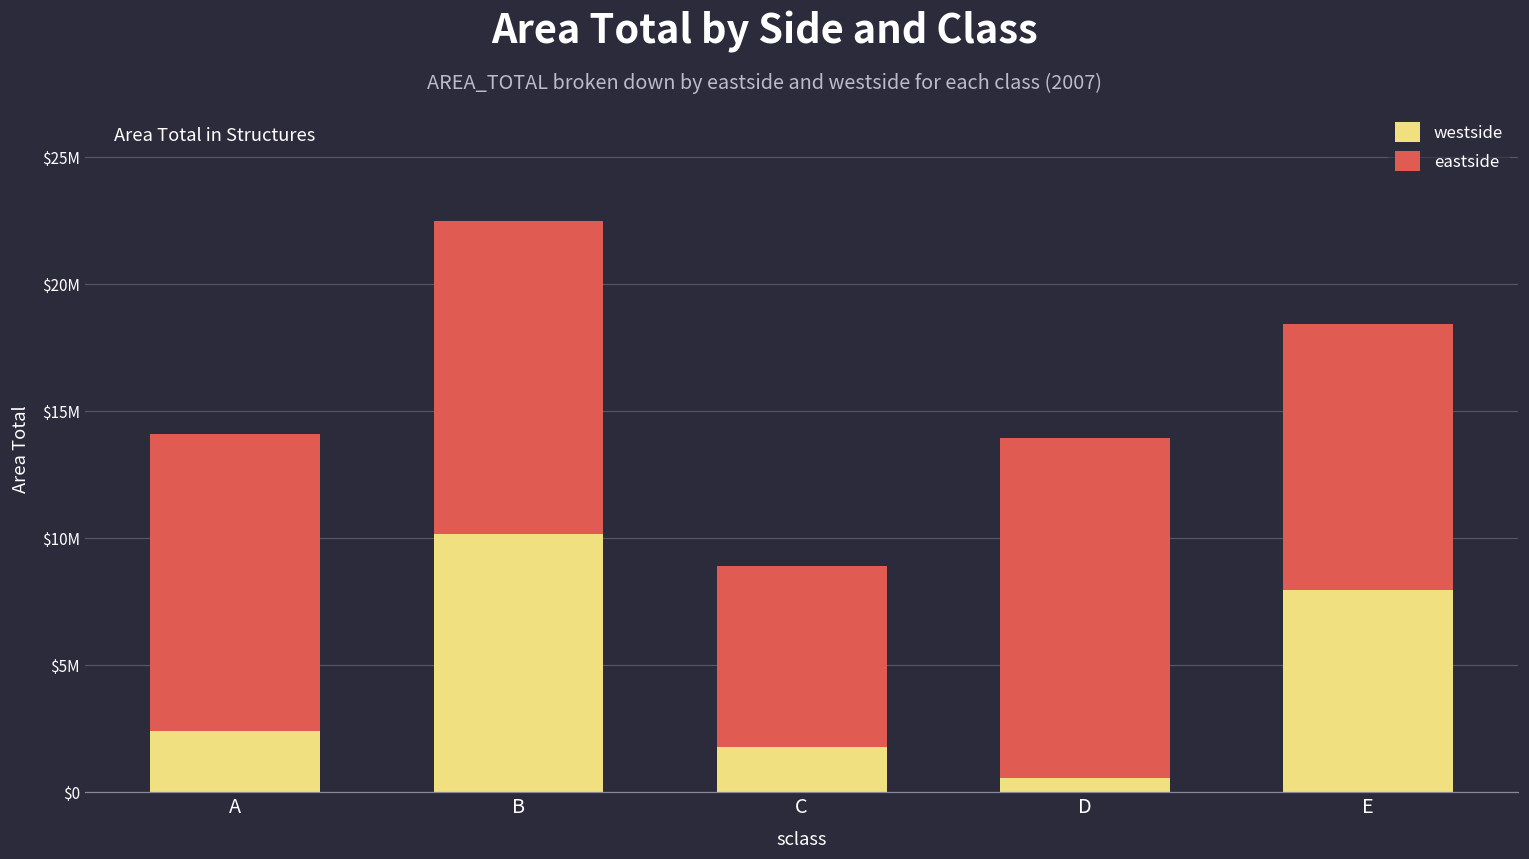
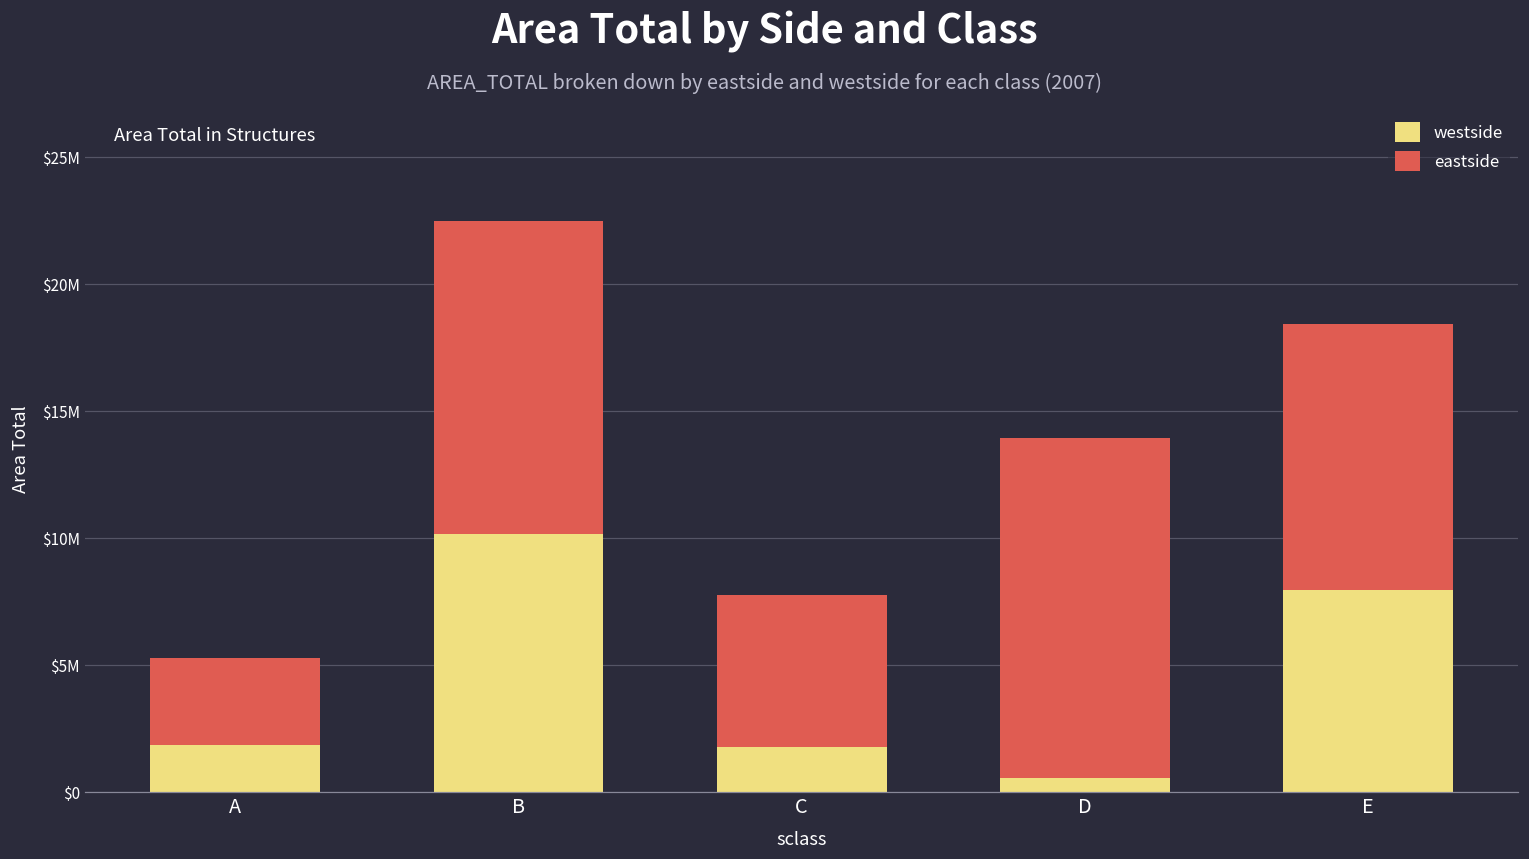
westside, A: $2400000 -> $1800000
eastside, A: $11700000 -> $3400000
eastside, C: $7100000 -> $6000000
